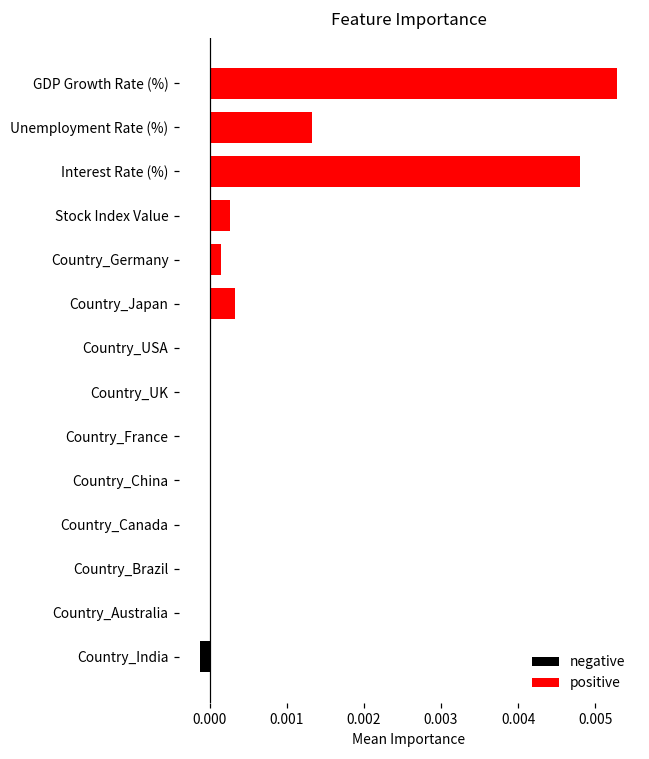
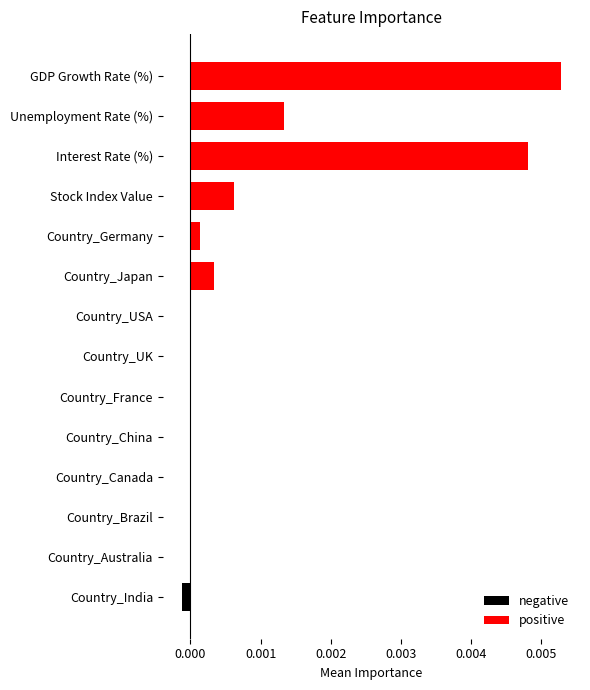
positive, Stock Index Value: 0.0003 -> 0.0006
